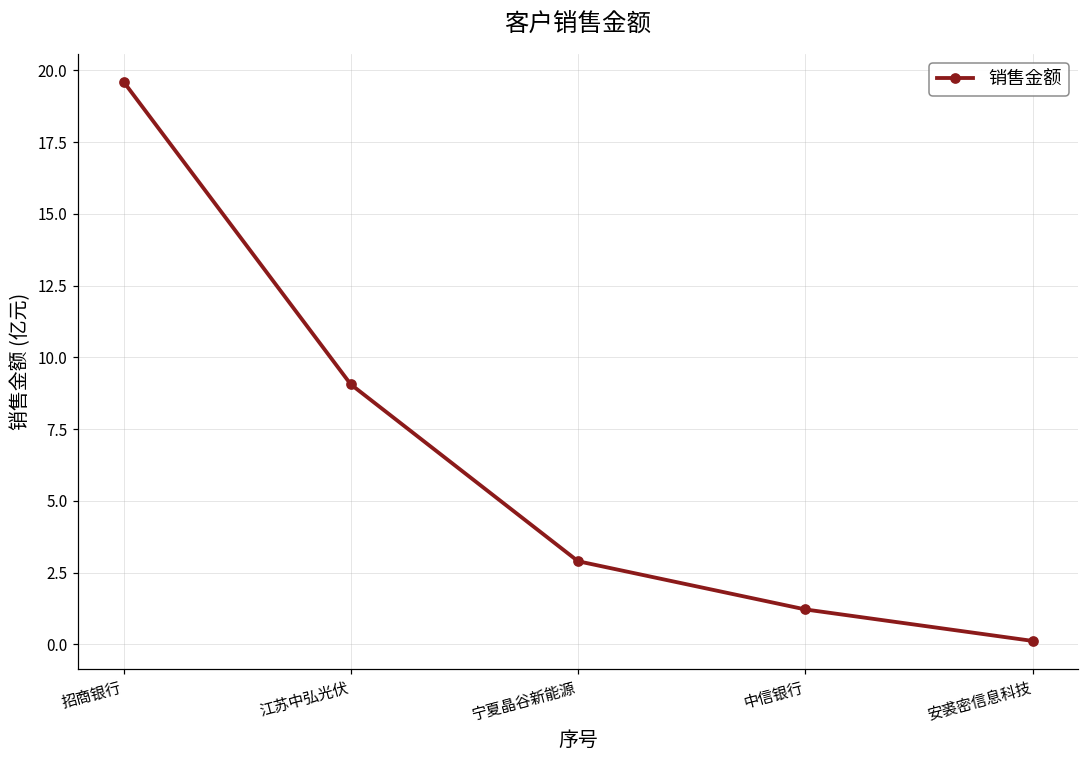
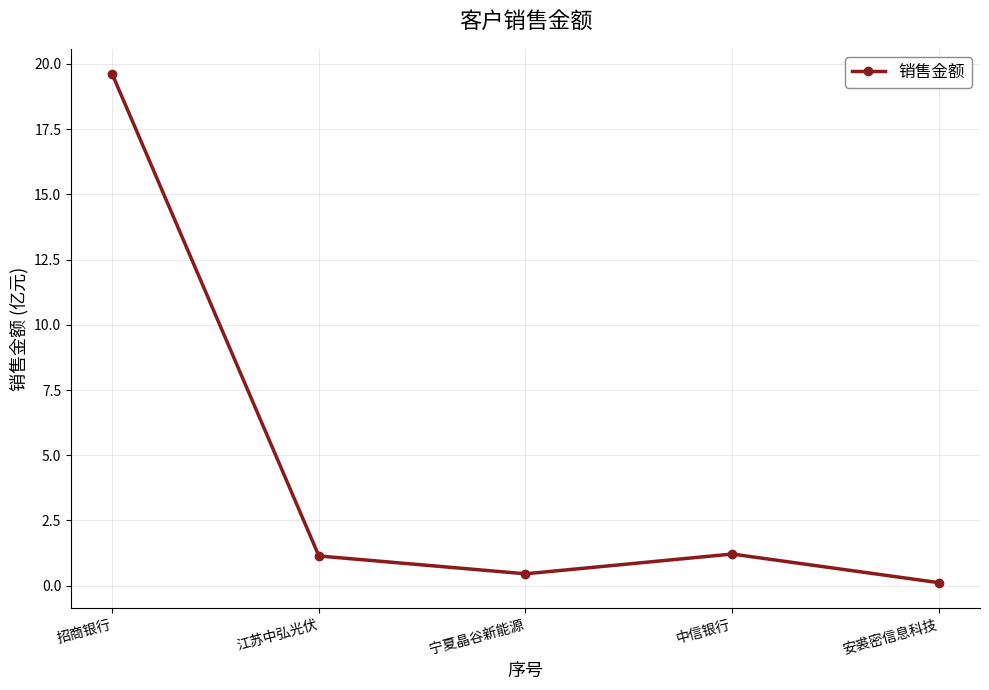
江苏中弘光伏: 9.1 -> 1.1
宁夏晶谷新能源: 2.9 -> 0.5
